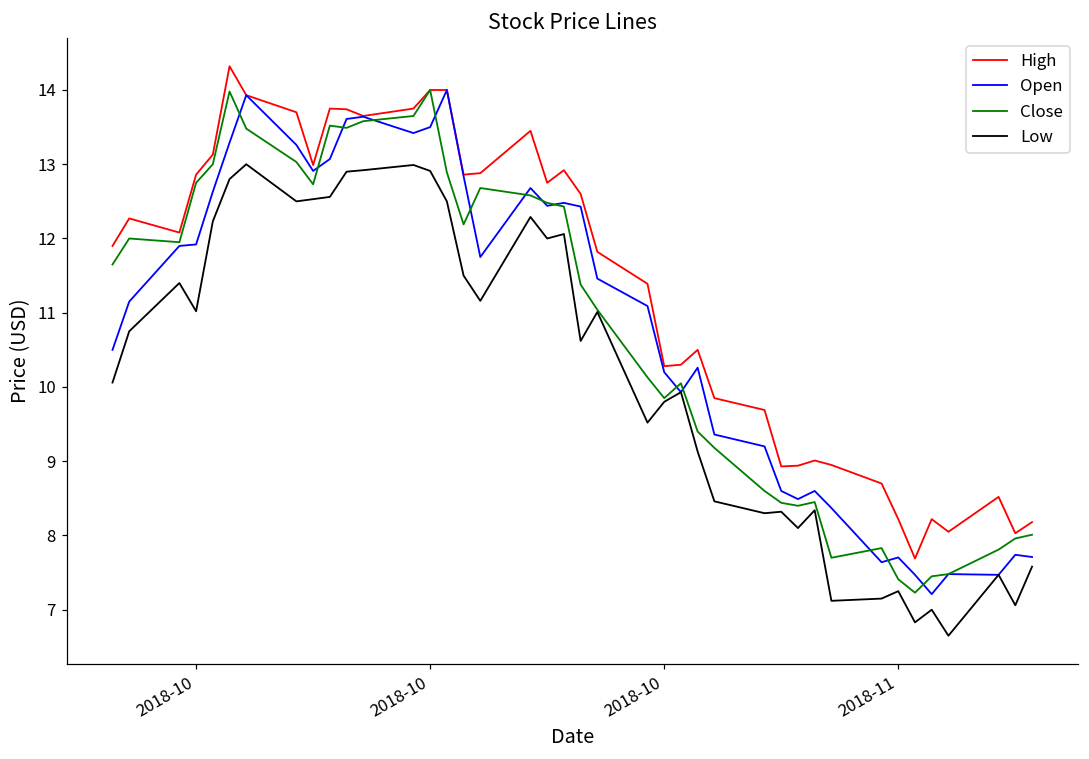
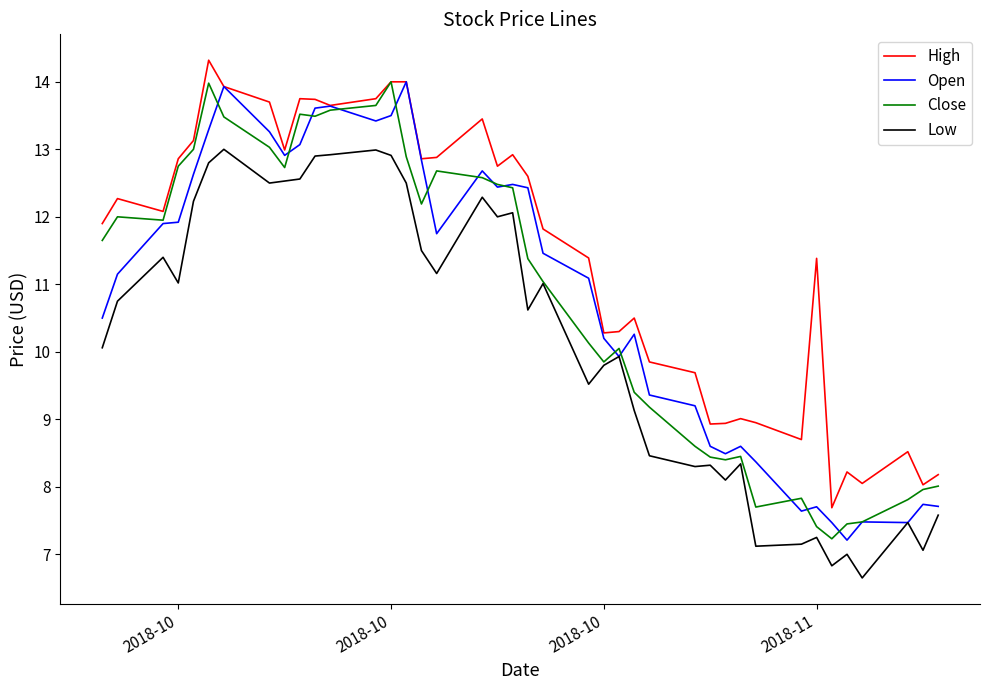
High, 2018-11: 8.2 -> 11.4
